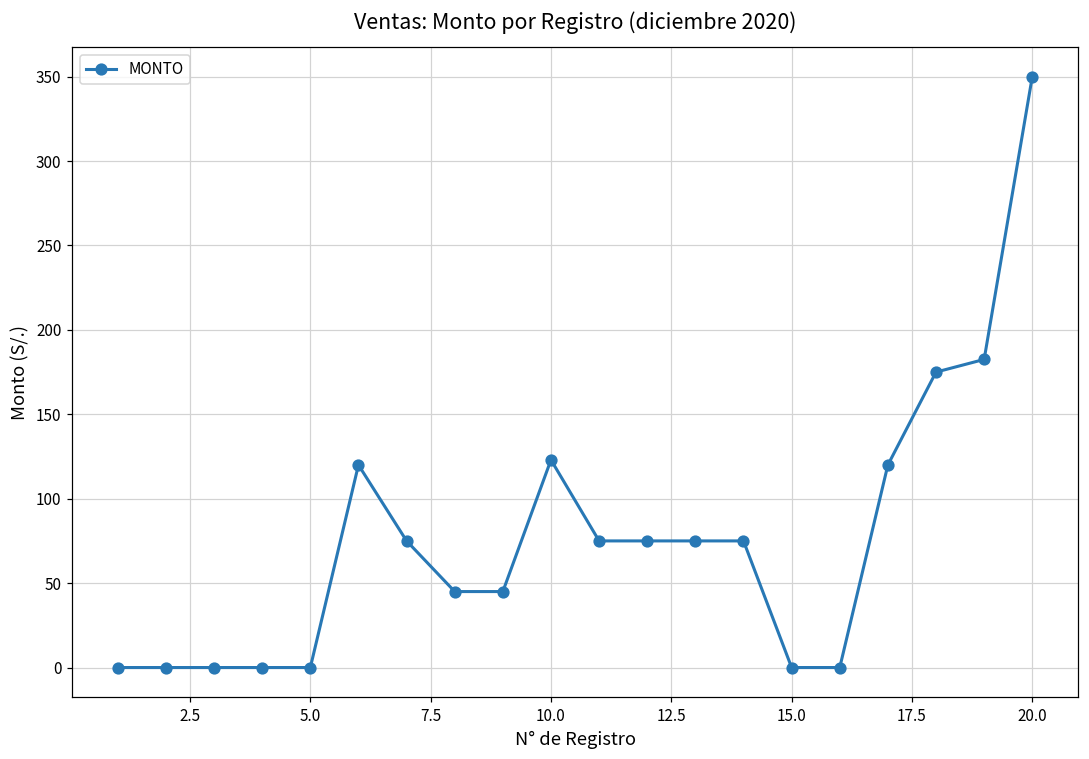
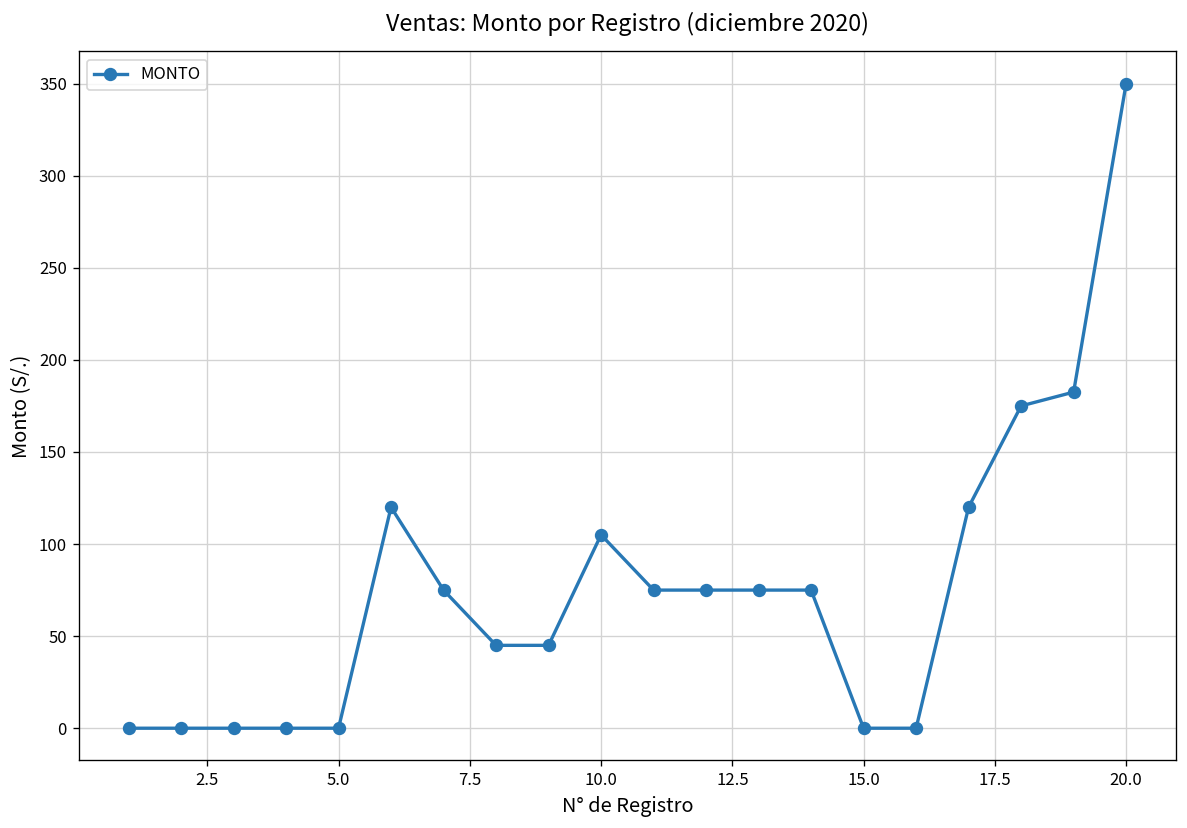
10.0: 123 -> 105
